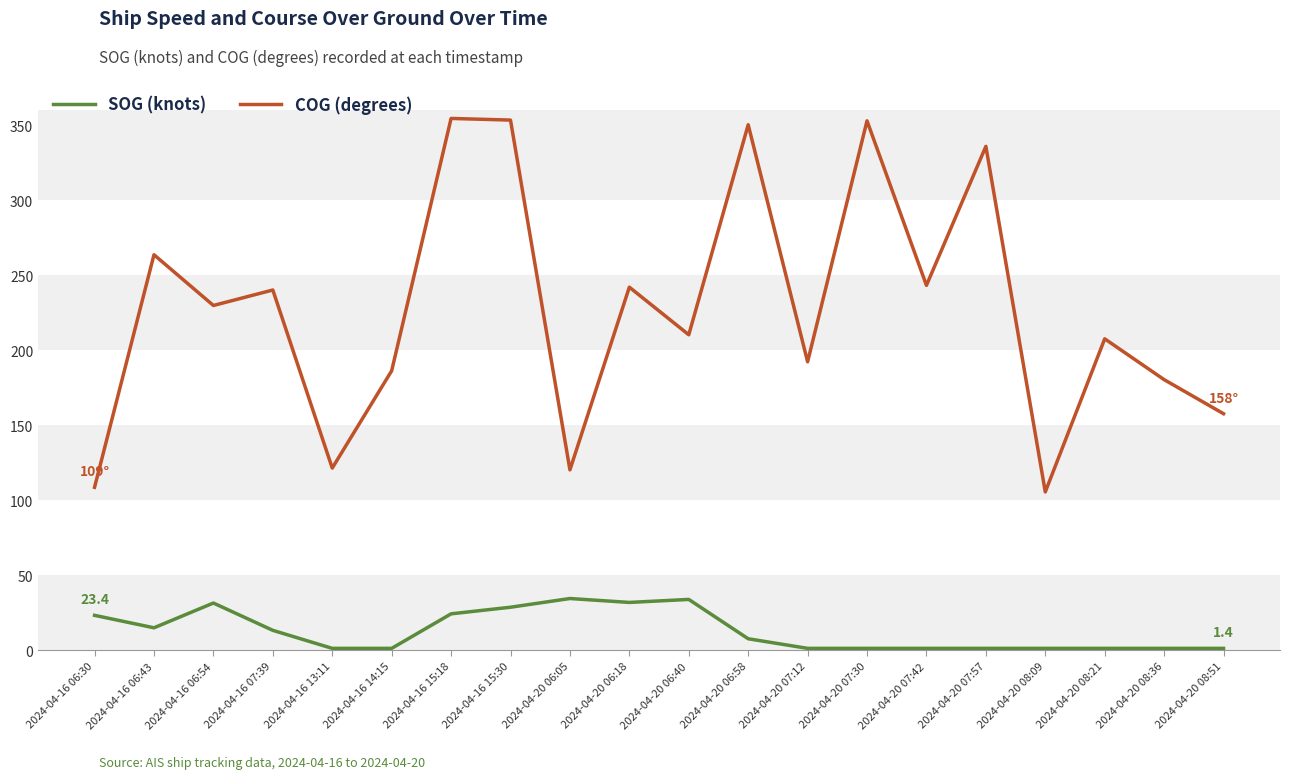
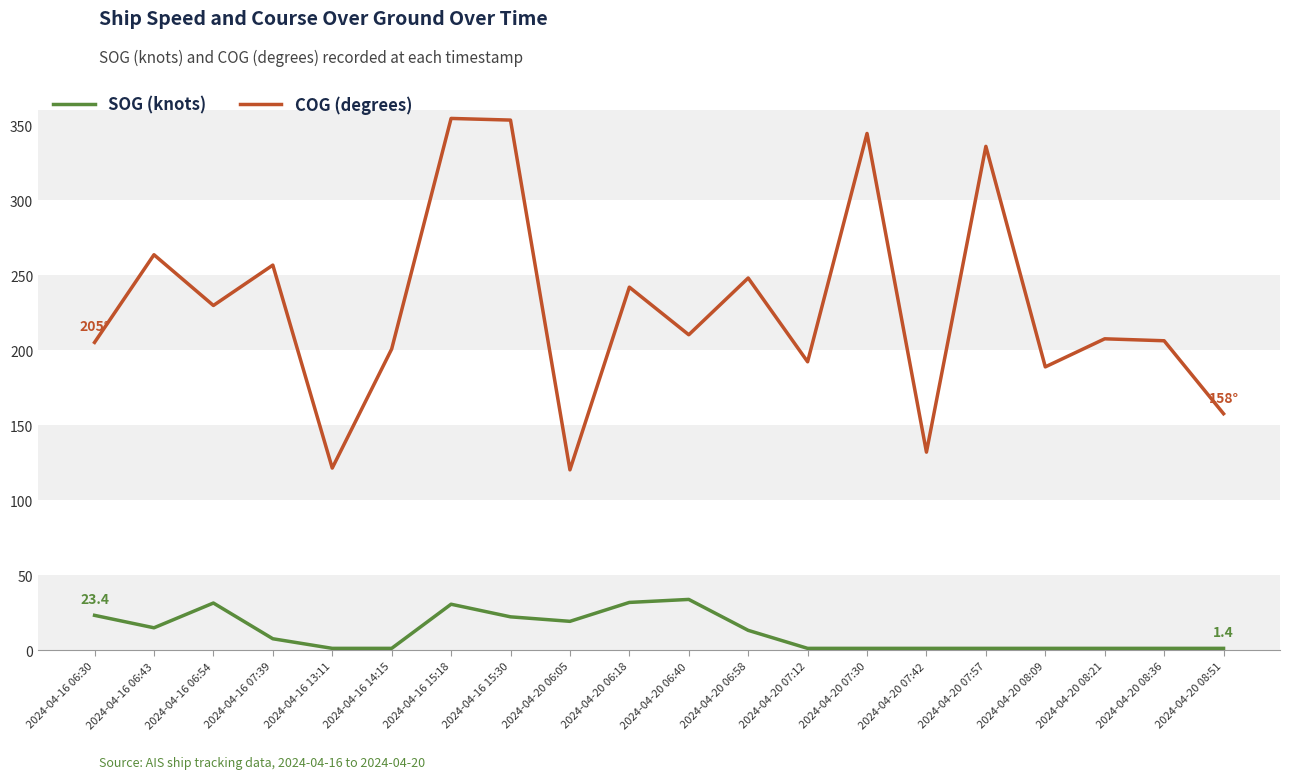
COG (degrees), 2024-04-16 06:30: 109° -> 205°
SOG (knots), 2024-04-16 07:39: 13 -> 8
COG (degrees), 2024-04-16 07:39: 240 -> 257
COG (degrees), 2024-04-16 14:15: 186 -> 201
SOG (knots), 2024-04-16 15:18: 24 -> 31
SOG (knots), 2024-04-16 15:30: 29 -> 22
SOG (knots), 2024-04-20 06:05: 35 -> 19
SOG (knots), 2024-04-20 06:58: 8 -> 13
COG (degrees), 2024-04-20 06:58: 350 -> 248
COG (degrees), 2024-04-20 07:30: 353 -> 344
COG (degrees), 2024-04-20 07:42: 243 -> 132
COG (degrees), 2024-04-20 08:09: 106 -> 189
COG (degrees), 2024-04-20 08:36: 180 -> 206
